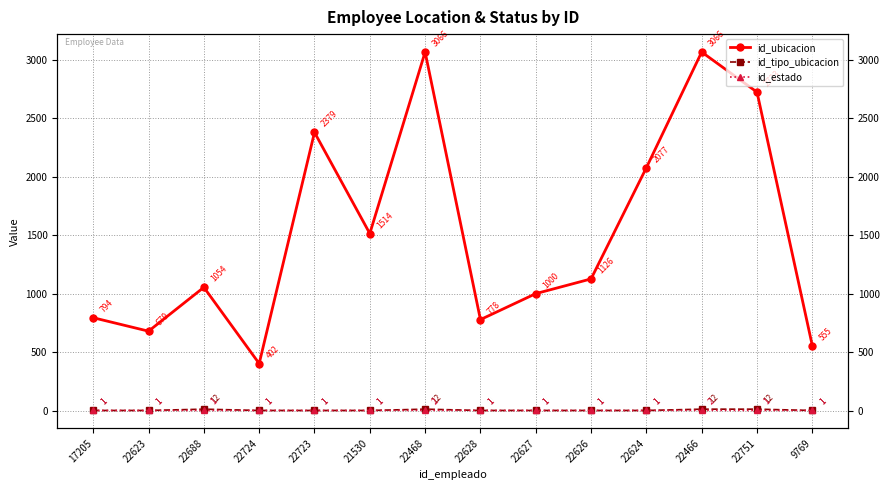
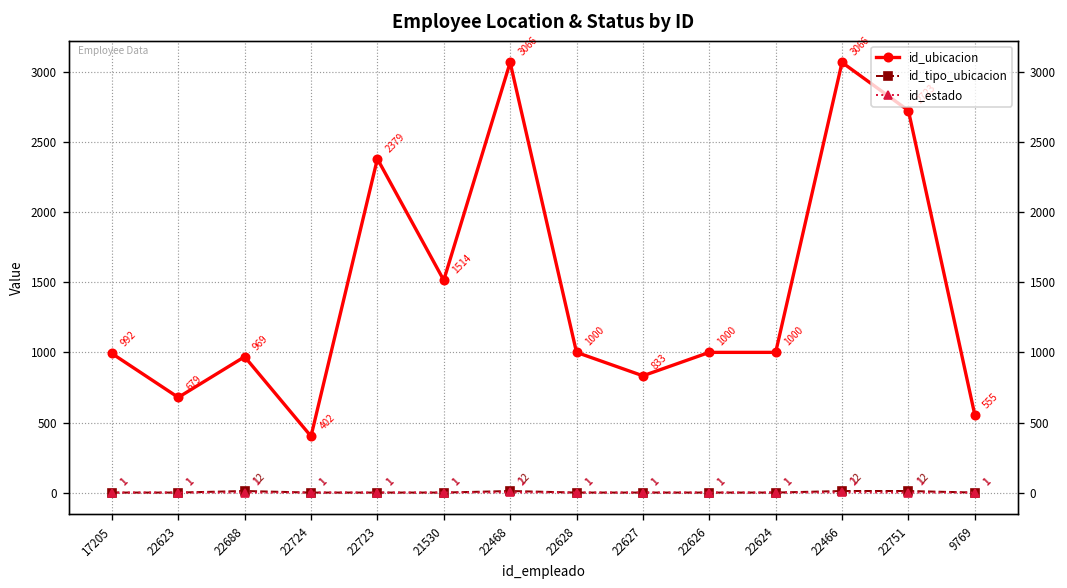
id_ubicacion, 17205: 794 -> 992
id_ubicacion, 22688: 1054 -> 969
id_ubicacion, 22628: 778 -> 1000
id_ubicacion, 22627: 1000 -> 833
id_ubicacion, 22626: 1126 -> 1000
id_ubicacion, 22624: 2077 -> 1000
